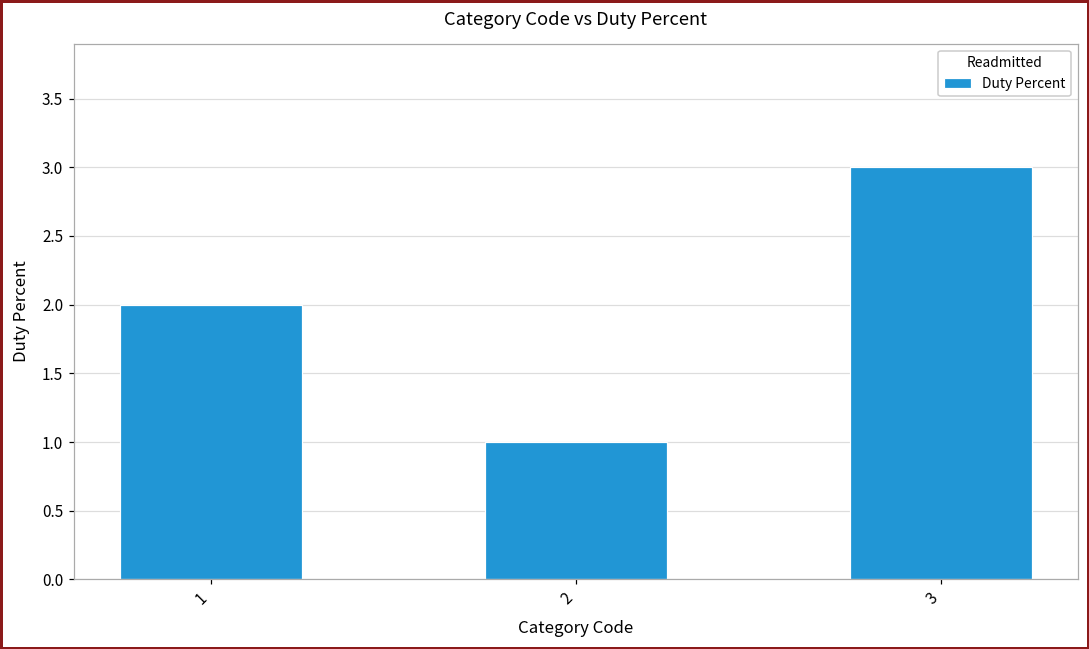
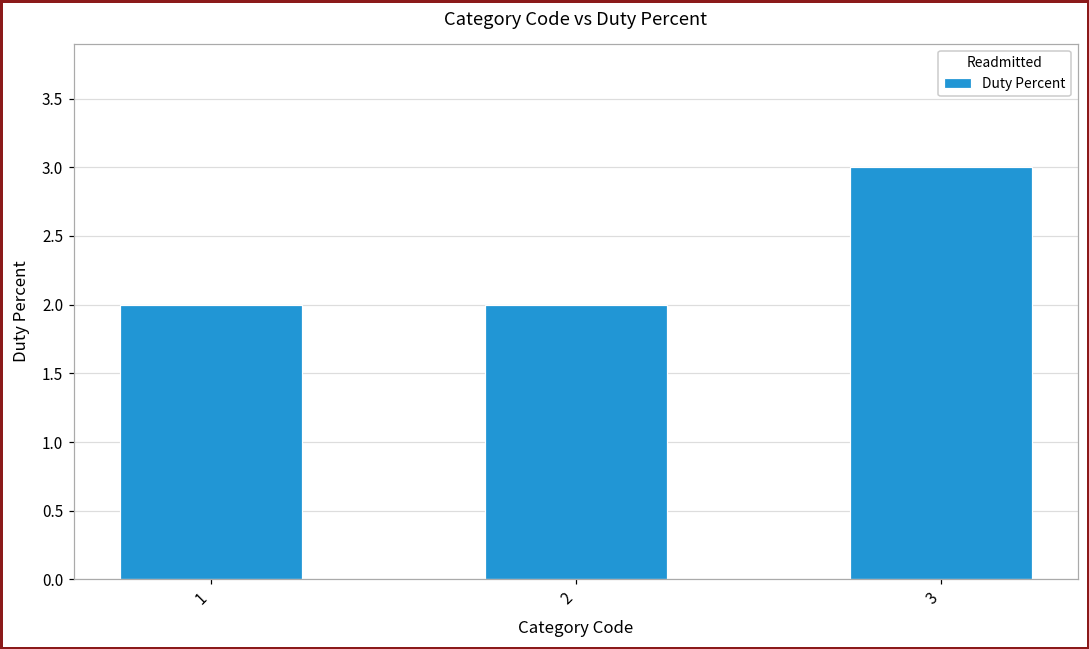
2: 1 -> 2
